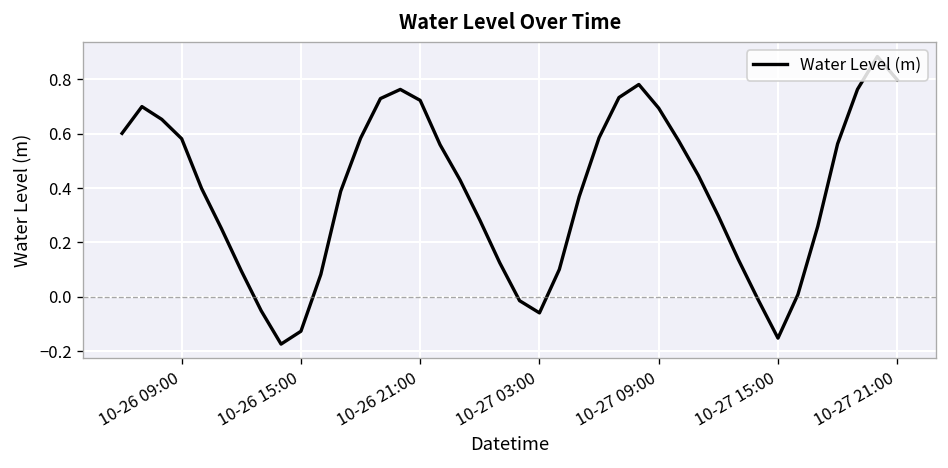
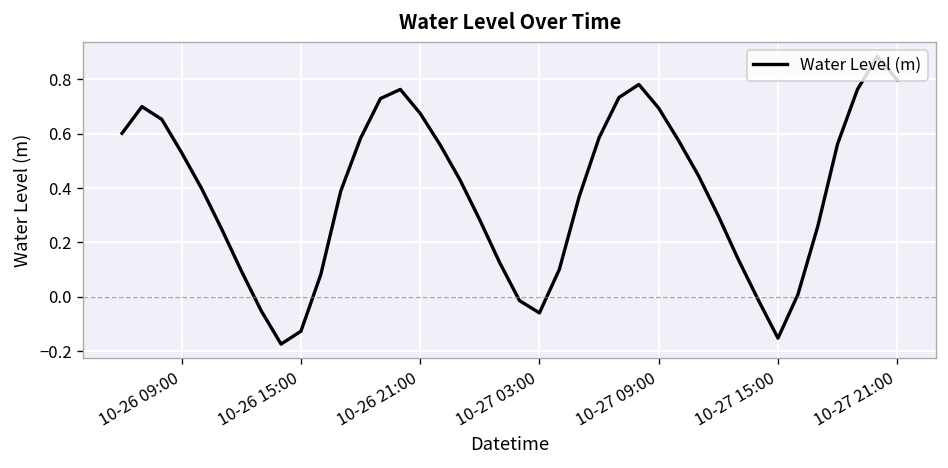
10-26 09:00: 0.58 -> 0.53
10-26 21:00: 0.72 -> 0.67
